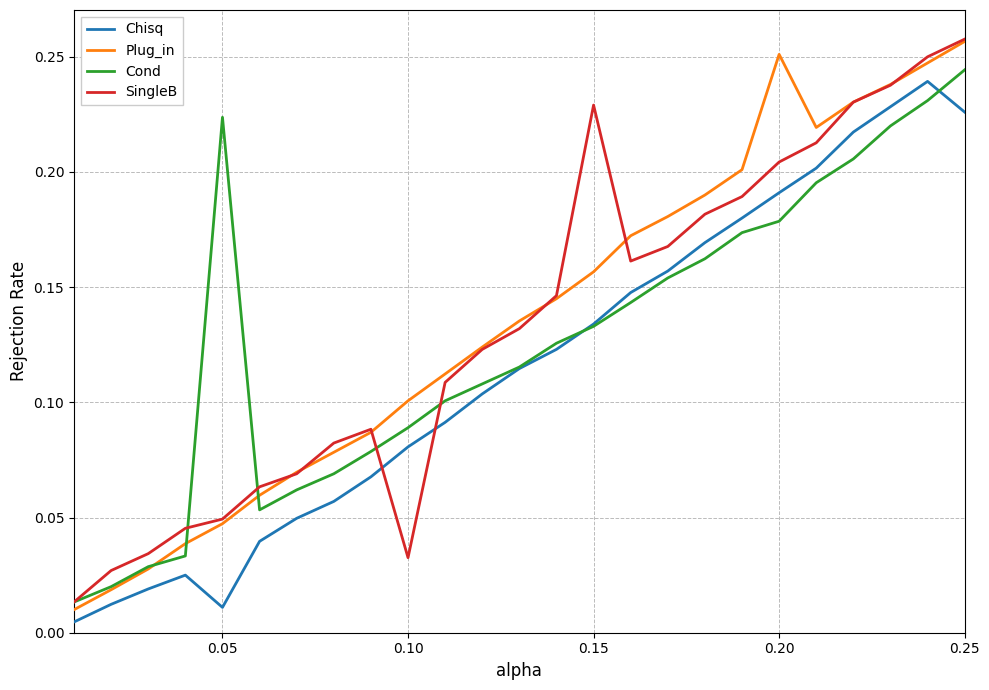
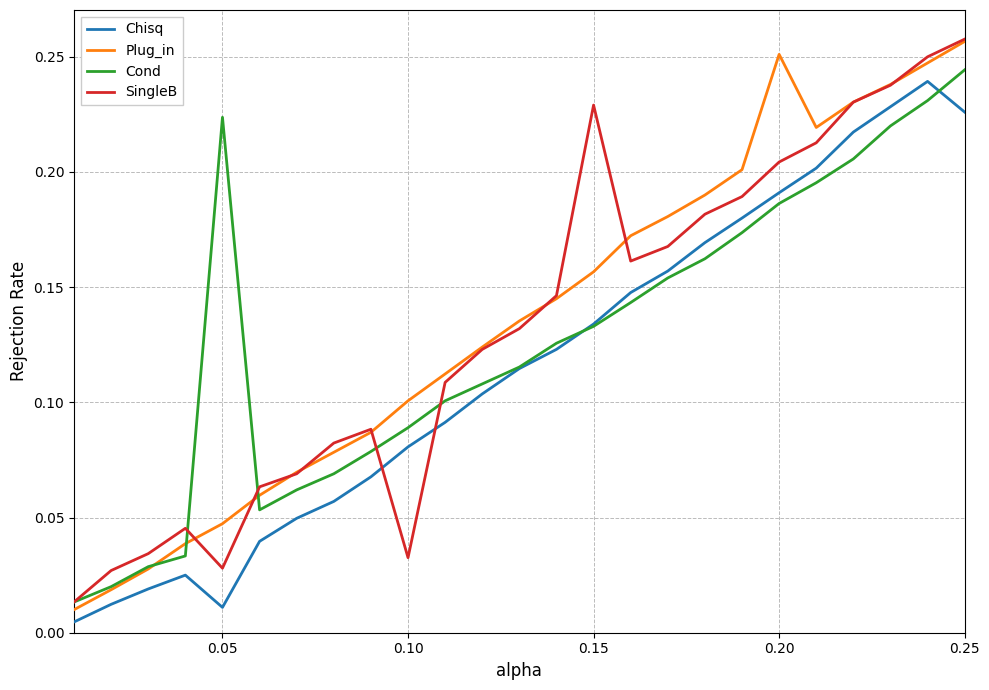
SingleB, 0.05: 0.049 -> 0.028
Cond, 0.20: 0.179 -> 0.186
